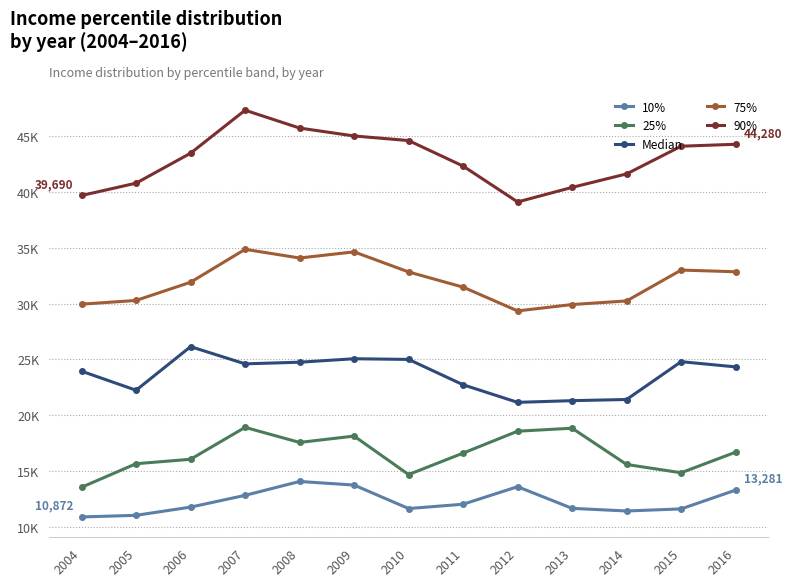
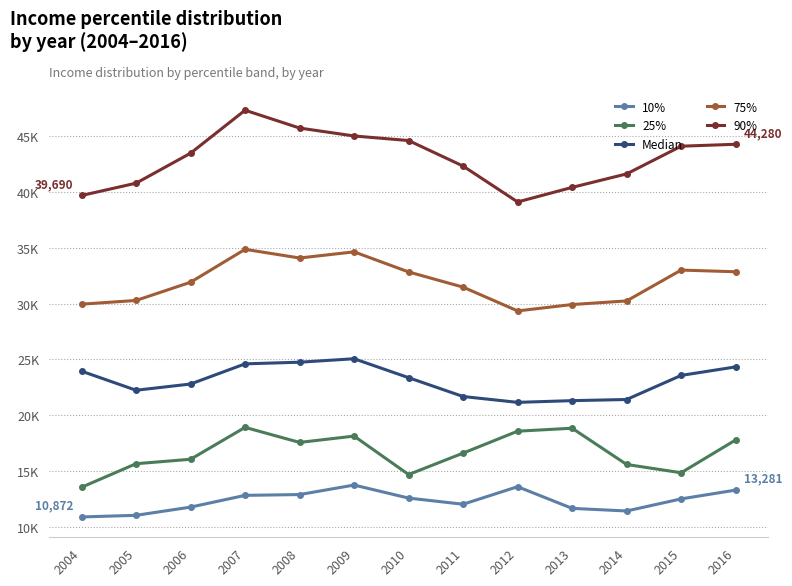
Median, 2006: 26100 -> 22800
10%, 2008: 14100 -> 12900
10%, 2010: 11600 -> 12600
Median, 2010: 25000 -> 23400
Median, 2011: 22700 -> 21700
10%, 2015: 11600 -> 12500
Median, 2015: 24800 -> 23600
25%, 2016: 16700 -> 17800
